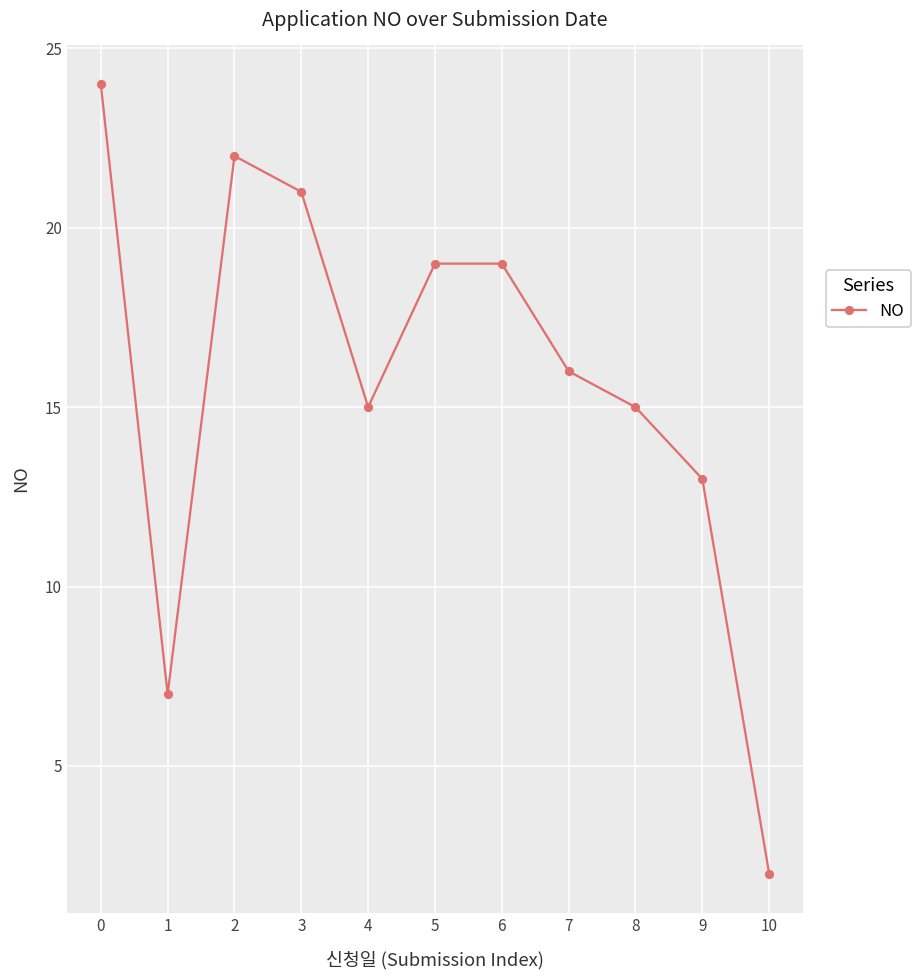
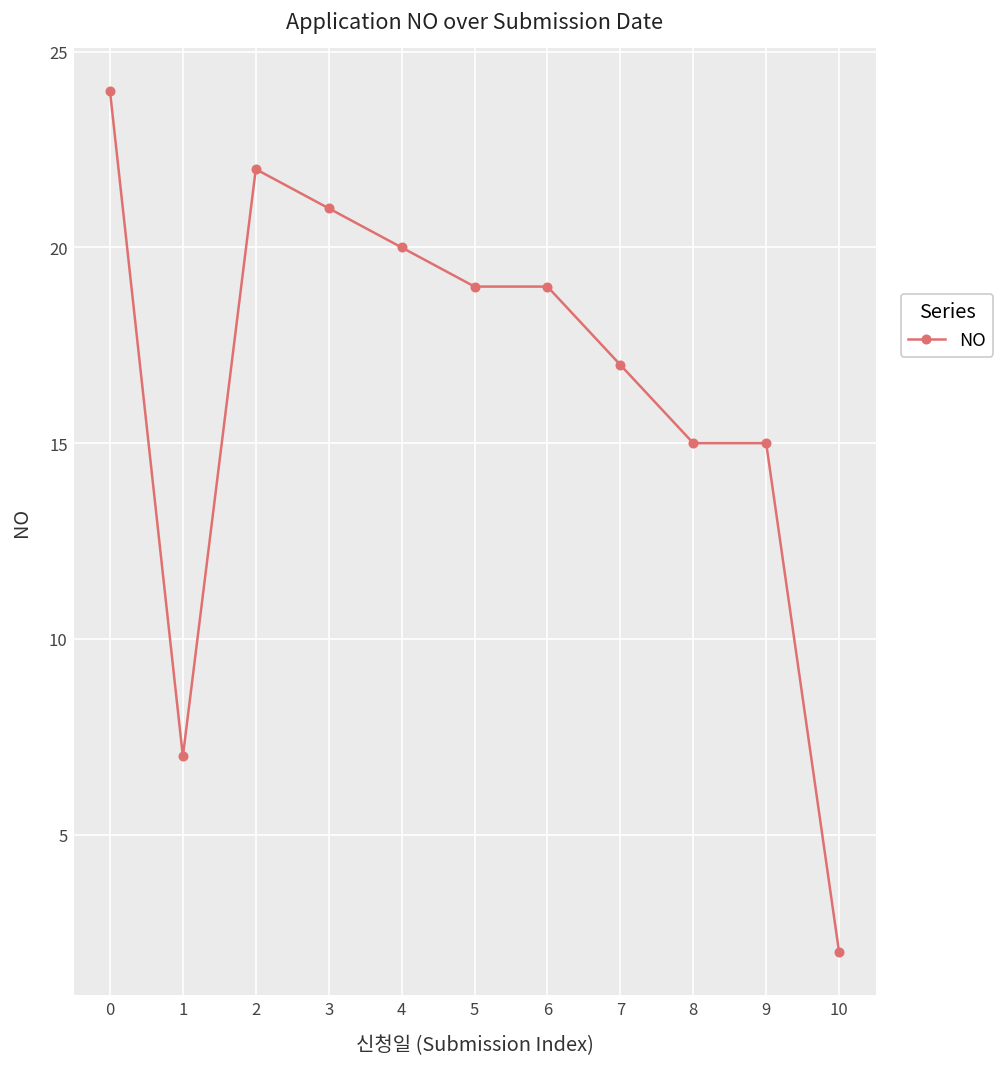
4: 15 -> 20
7: 16 -> 17
9: 13 -> 15
